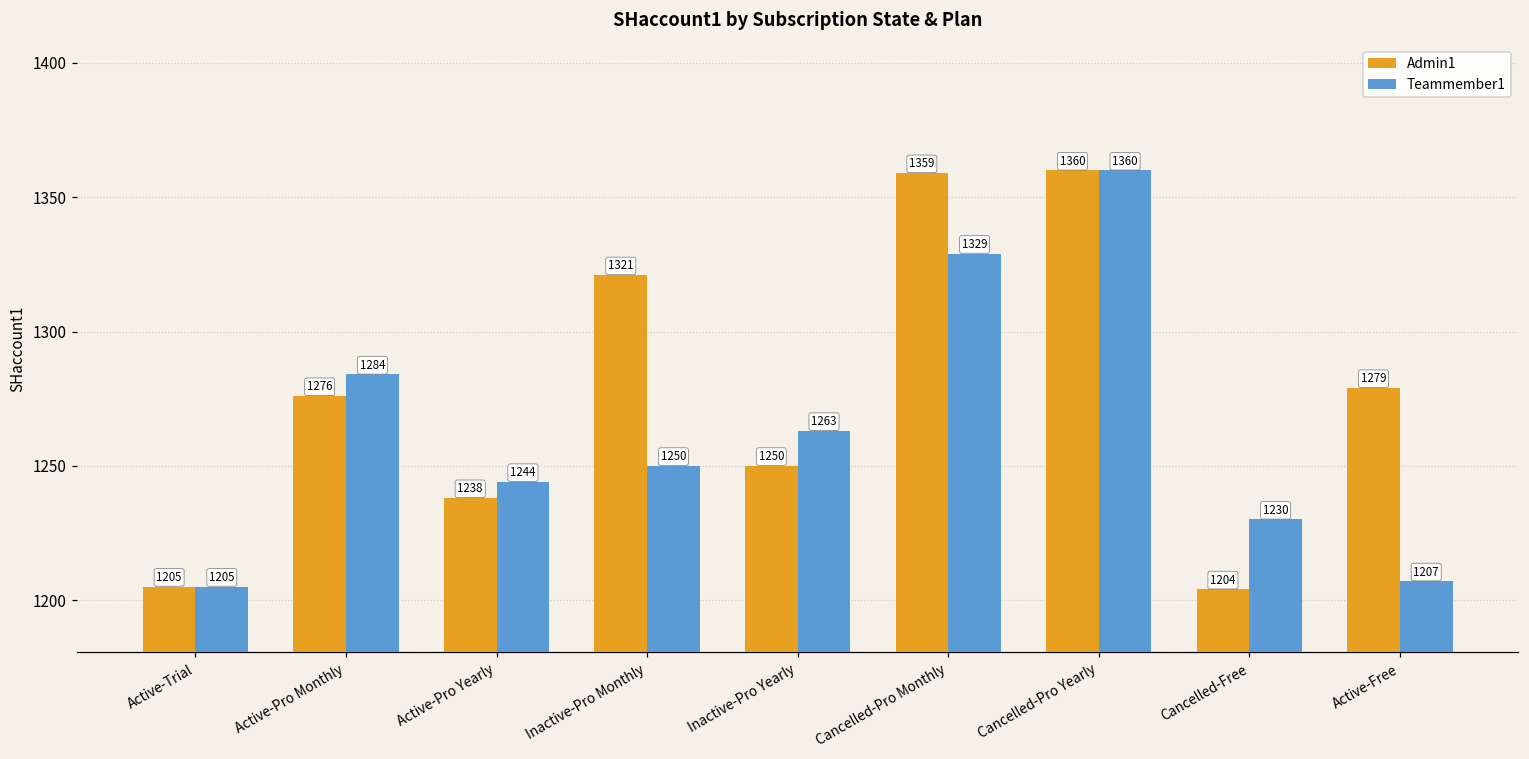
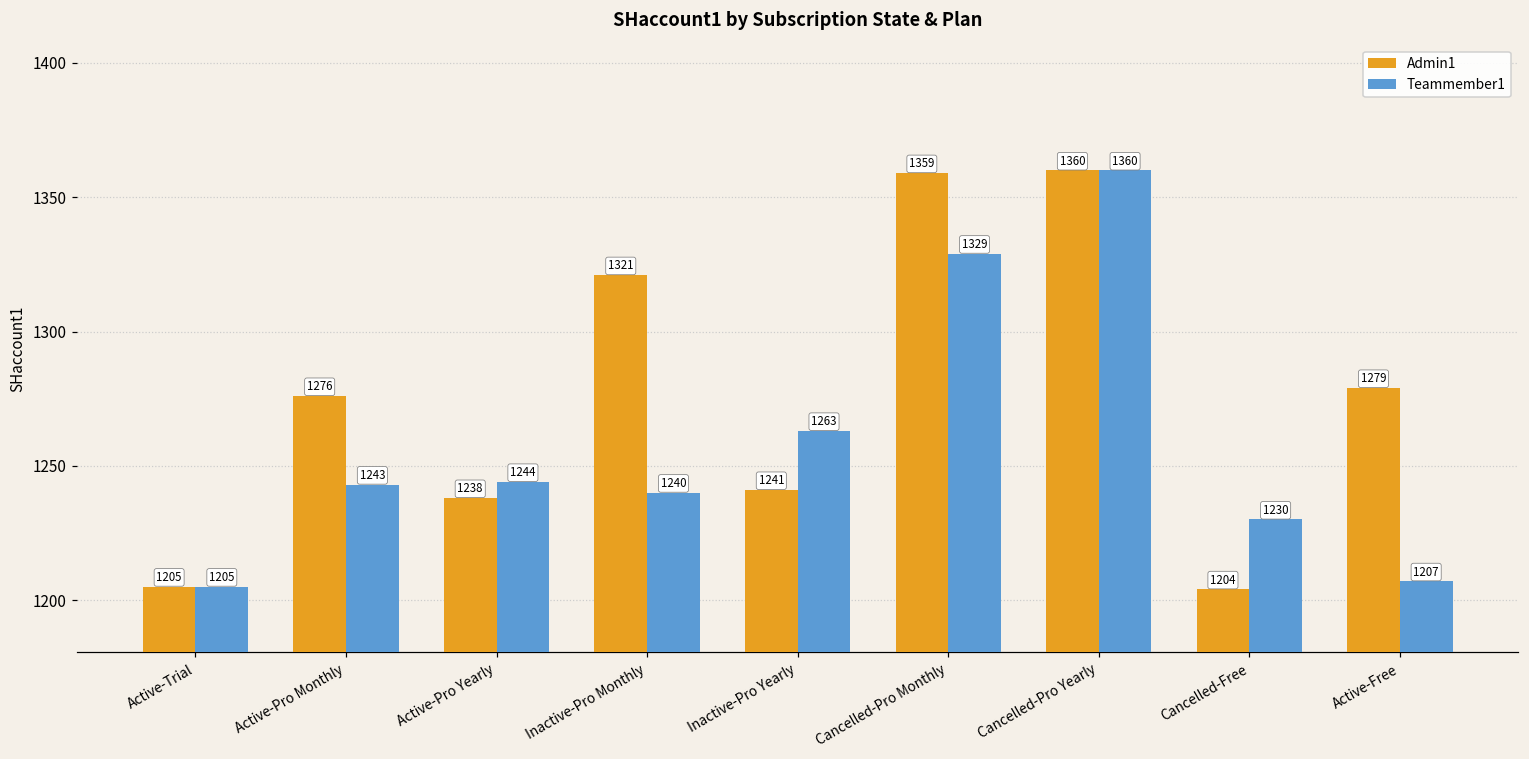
Teammember1, Active-Pro Monthly: 1284 -> 1243
Teammember1, Inactive-Pro Monthly: 1250 -> 1240
Admin1, Inactive-Pro Yearly: 1250 -> 1241
